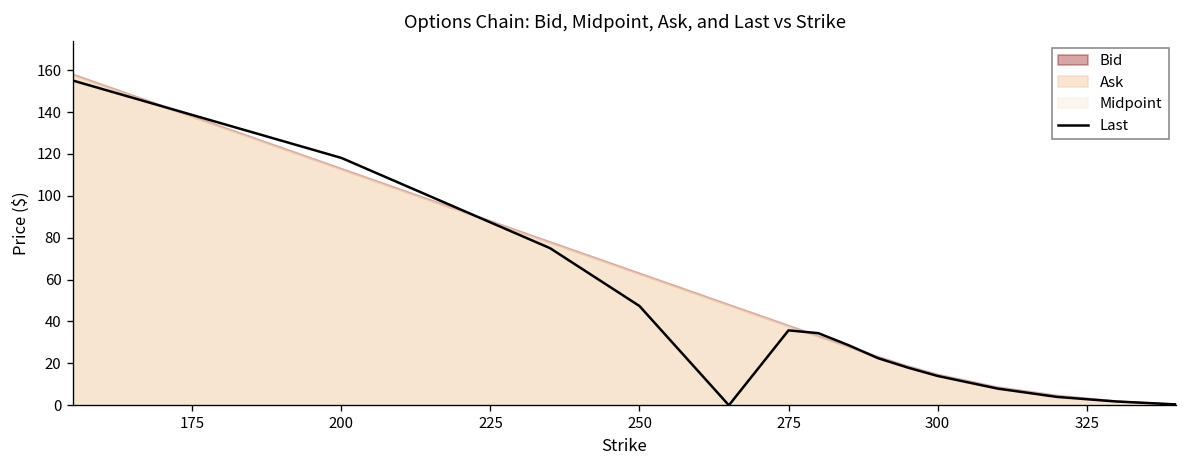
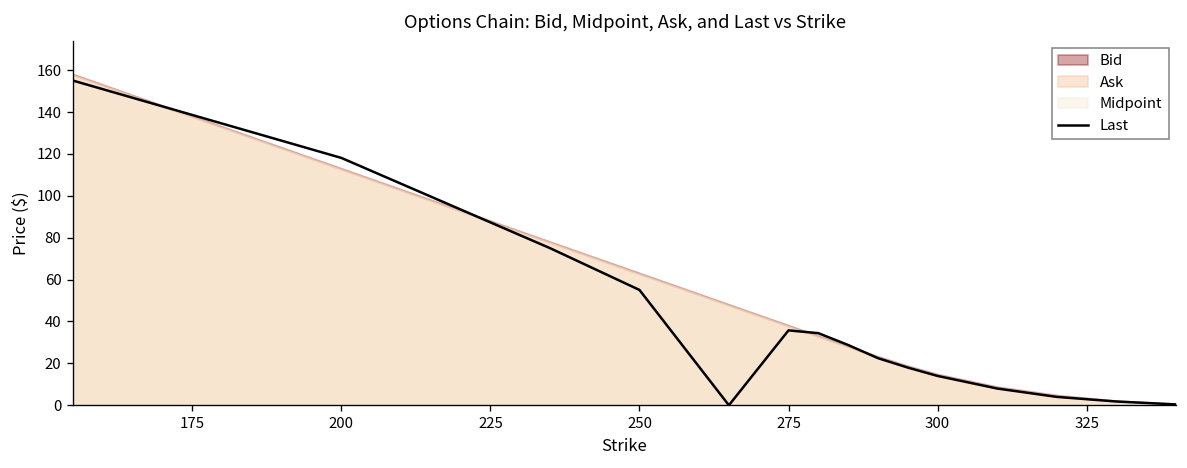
Last, 250: 47 -> 55
